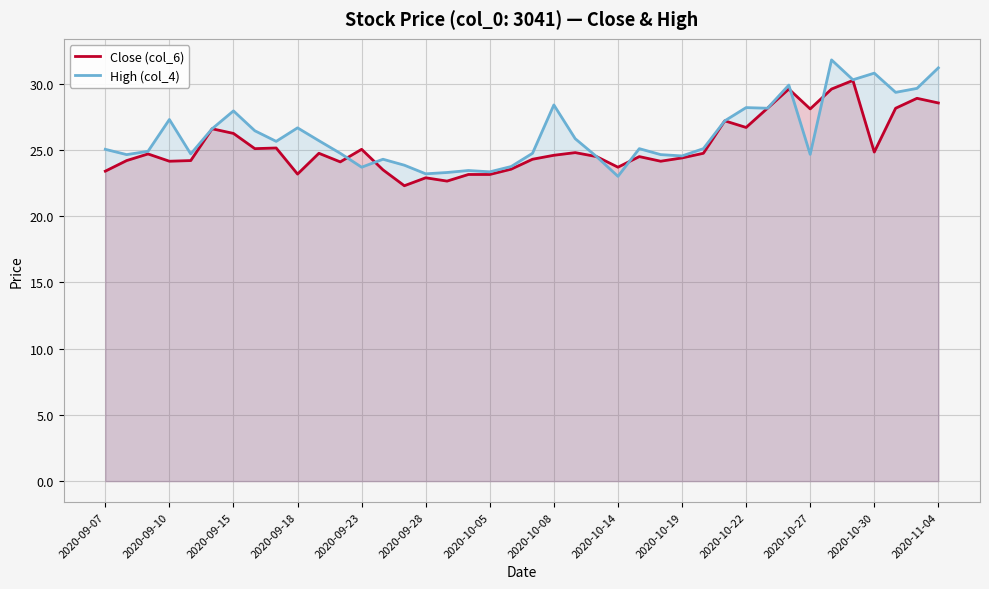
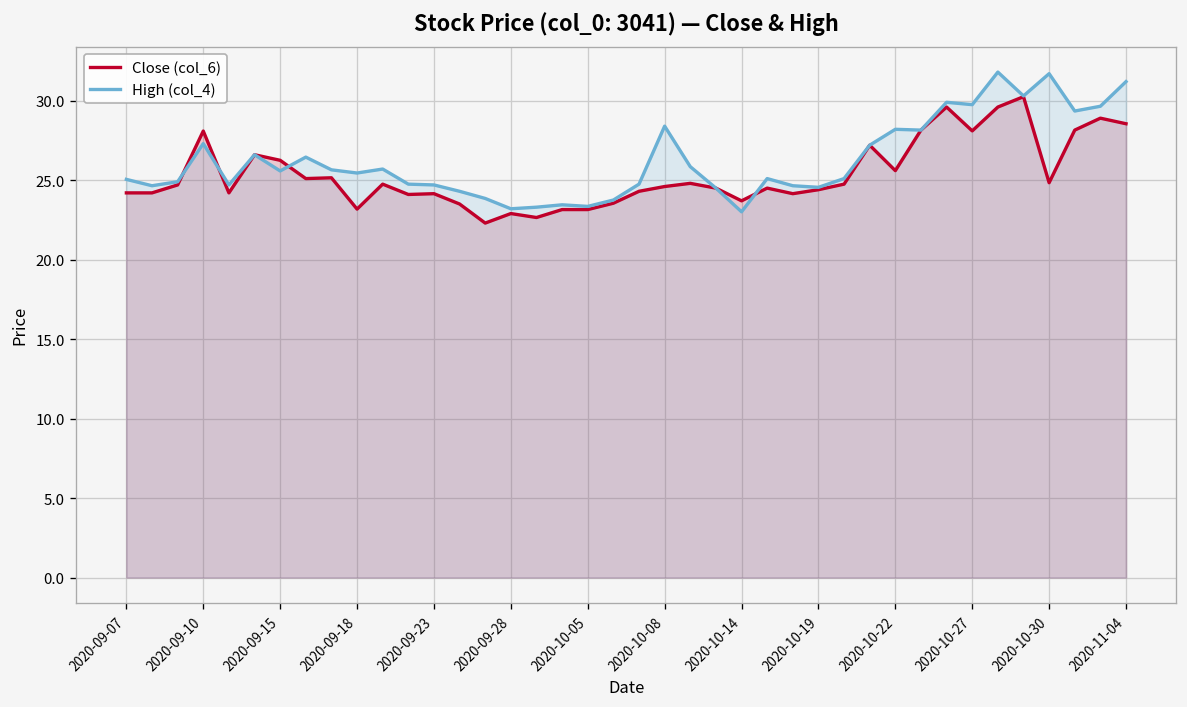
Close (col_6), 2020-09-07: 23.4 -> 24.2
Close (col_6), 2020-09-10: 24.2 -> 28.1
High (col_4), 2020-09-15: 28.0 -> 25.6
High (col_4), 2020-09-18: 26.7 -> 25.5
Close (col_6), 2020-09-23: 25.1 -> 24.2
High (col_4), 2020-09-23: 23.7 -> 24.7
Close (col_6), 2020-10-22: 26.7 -> 25.6
High (col_4), 2020-10-27: 24.7 -> 29.8
High (col_4), 2020-10-30: 30.8 -> 31.7
